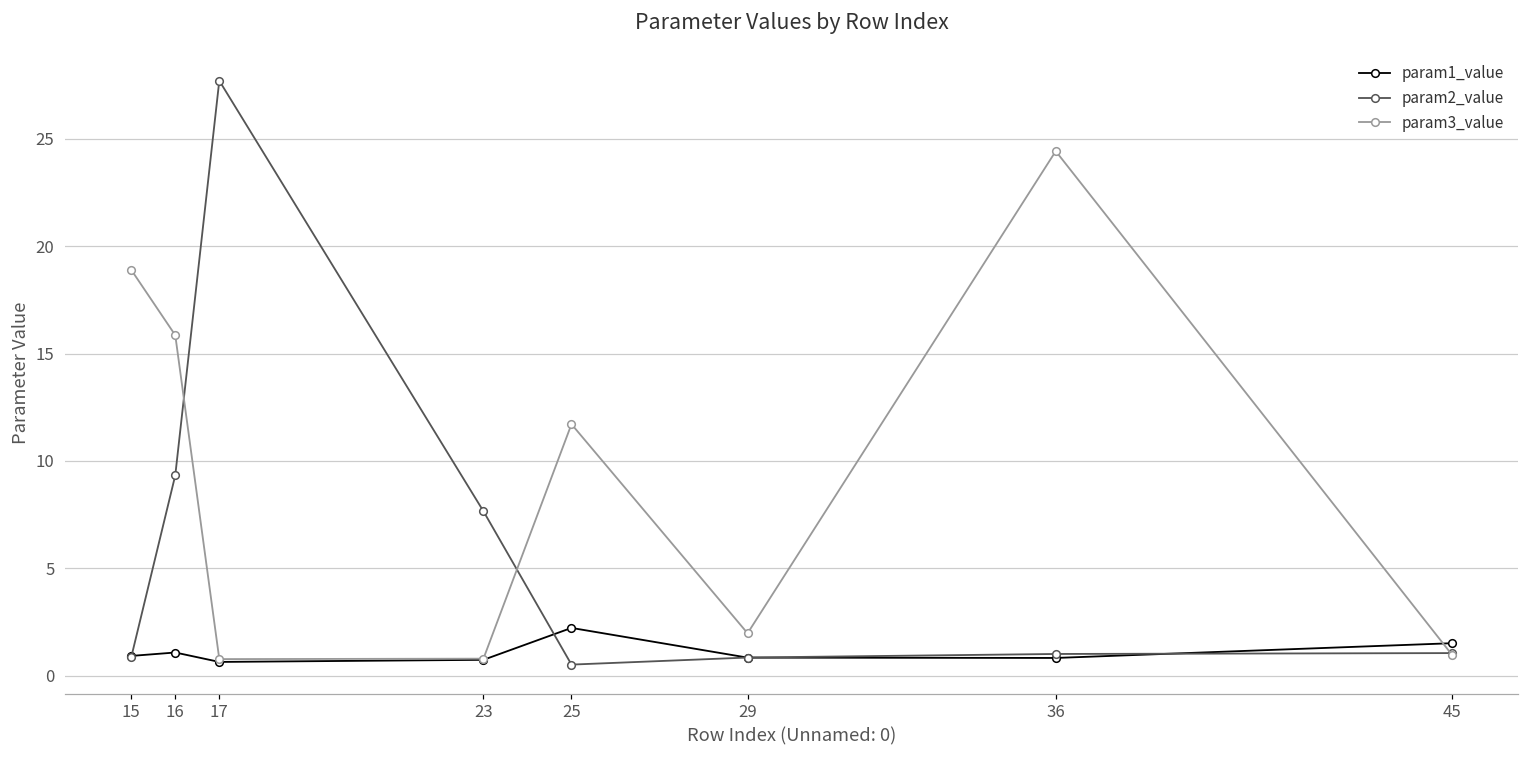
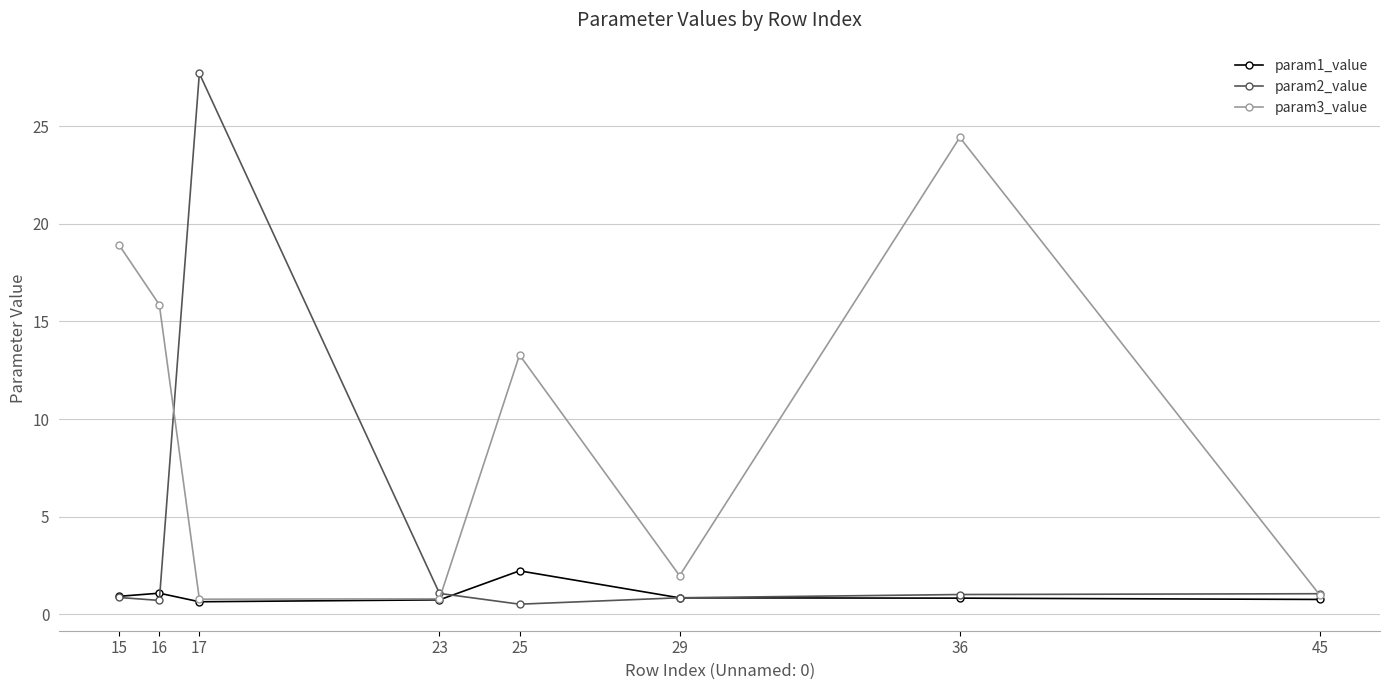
param2_value, 16: 9.3 -> 0.7
param2_value, 23: 7.7 -> 1.1
param3_value, 25: 11.7 -> 13.3
param1_value, 45: 1.5 -> 0.8
